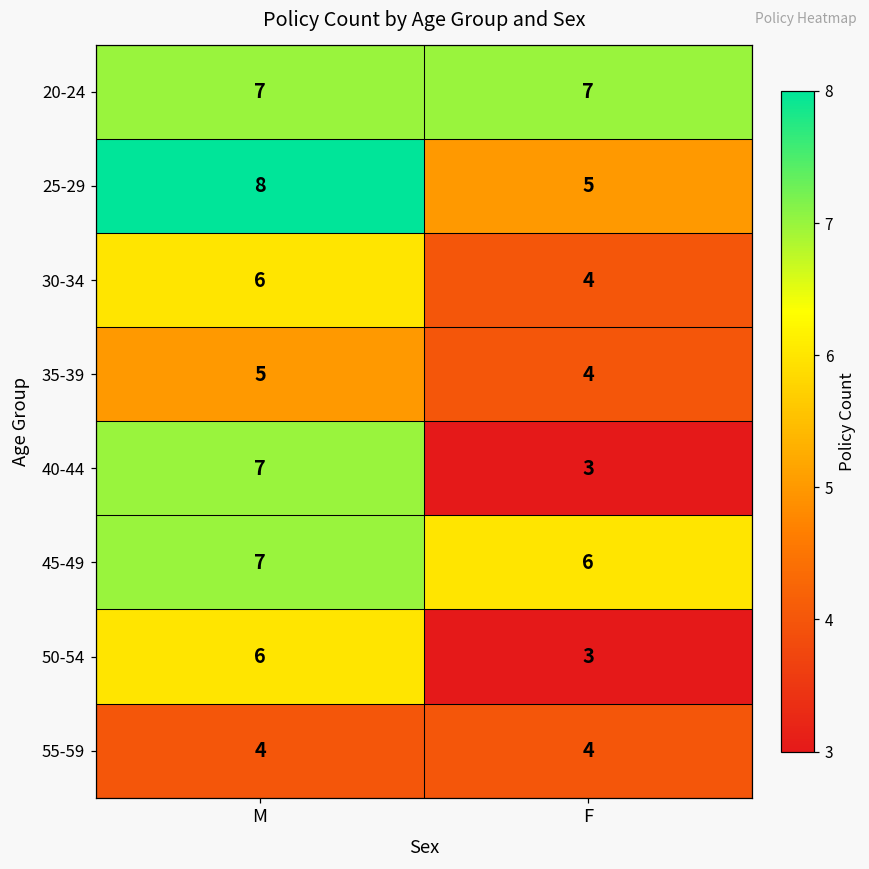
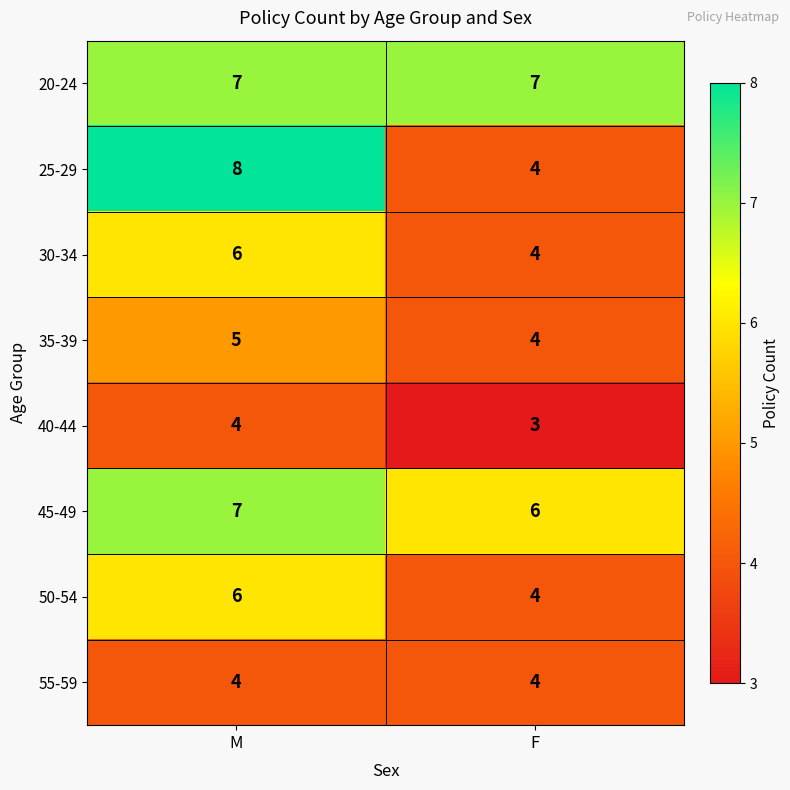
25-29, F: 5 -> 4
40-44, M: 7 -> 4
50-54, F: 3 -> 4
